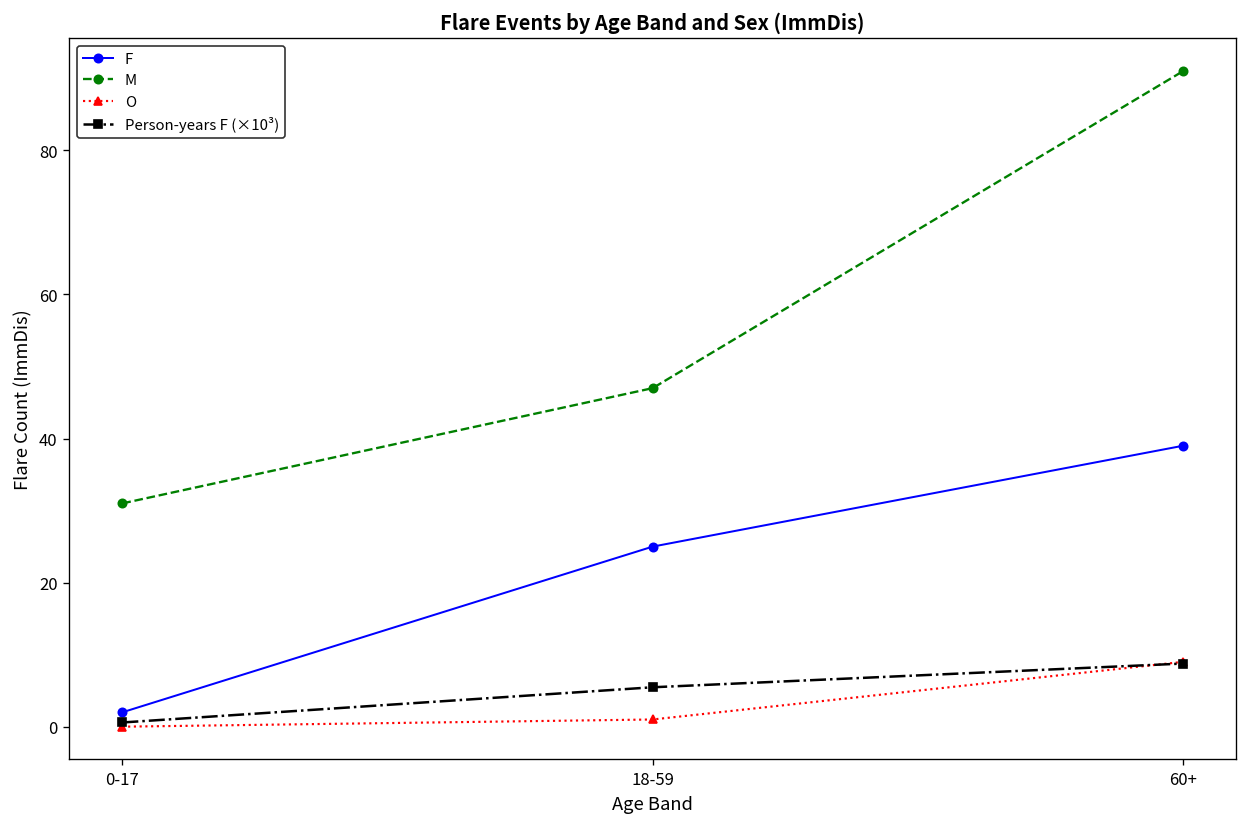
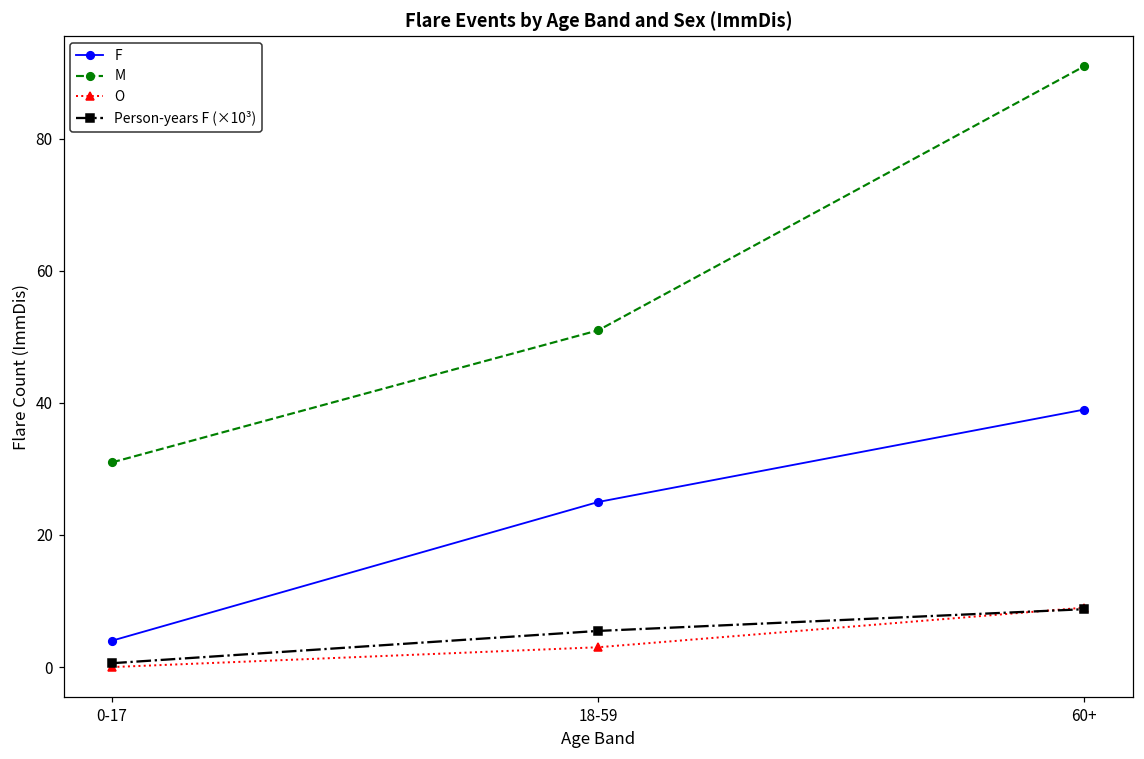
F, 0-17: 2 -> 4
M, 18-59: 47 -> 51
O, 18-59: 1 -> 3
